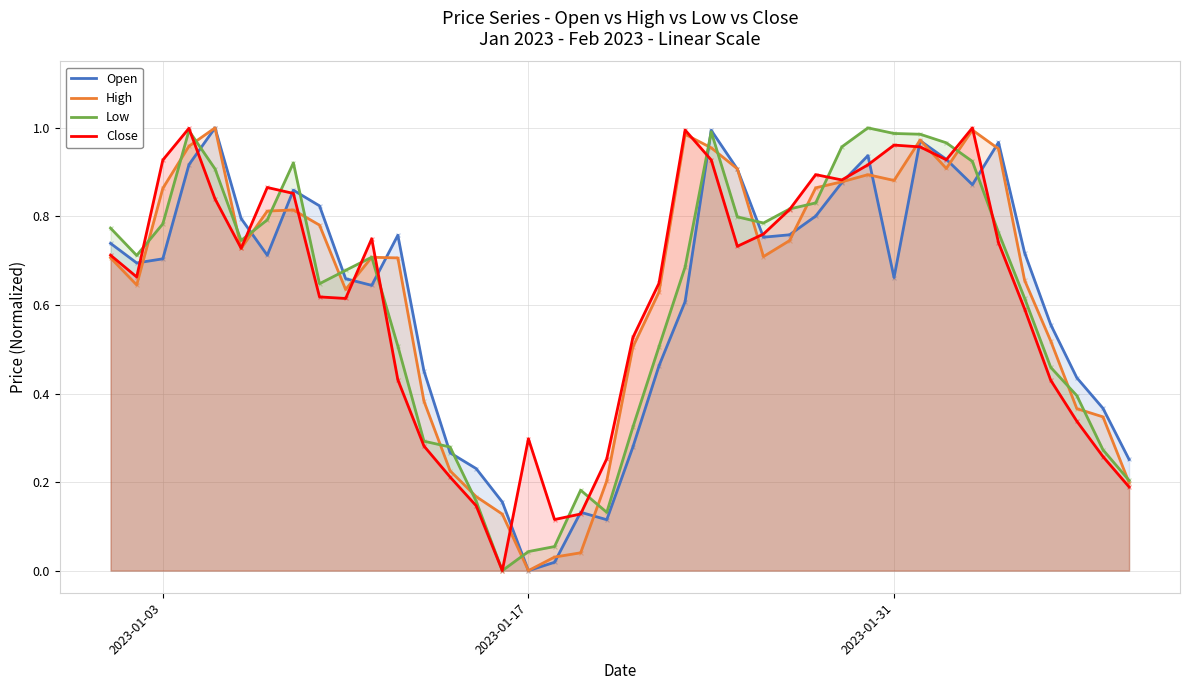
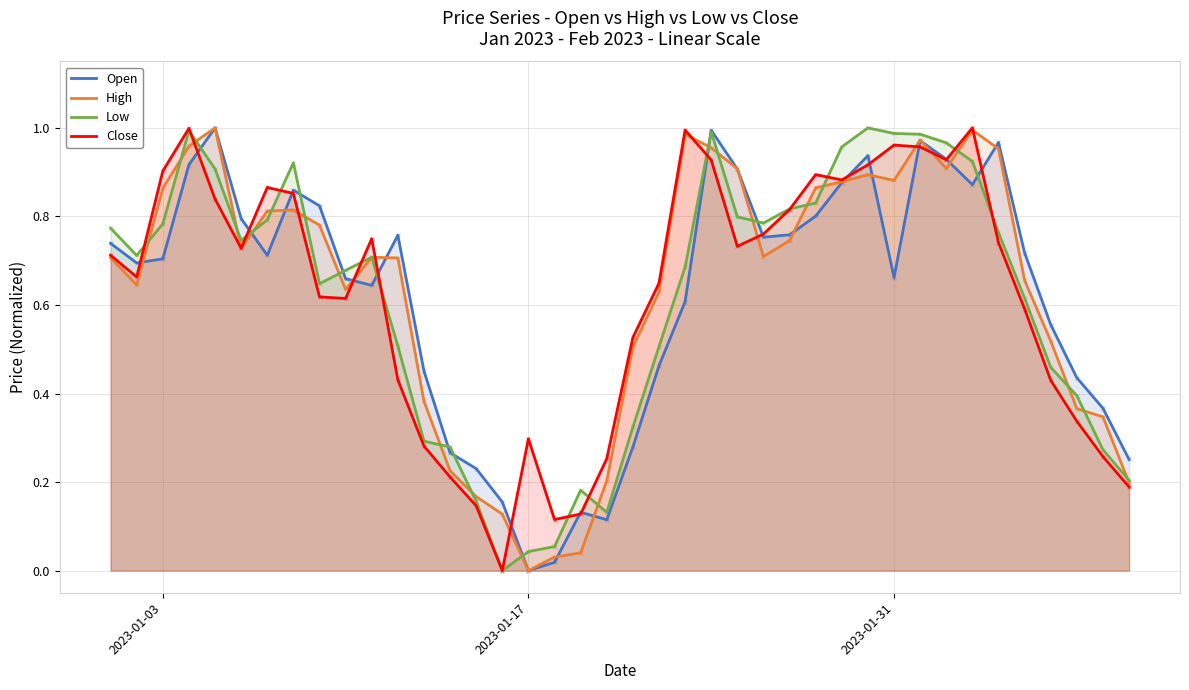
Close, 2023-01-03: 0.93 -> 0.90
